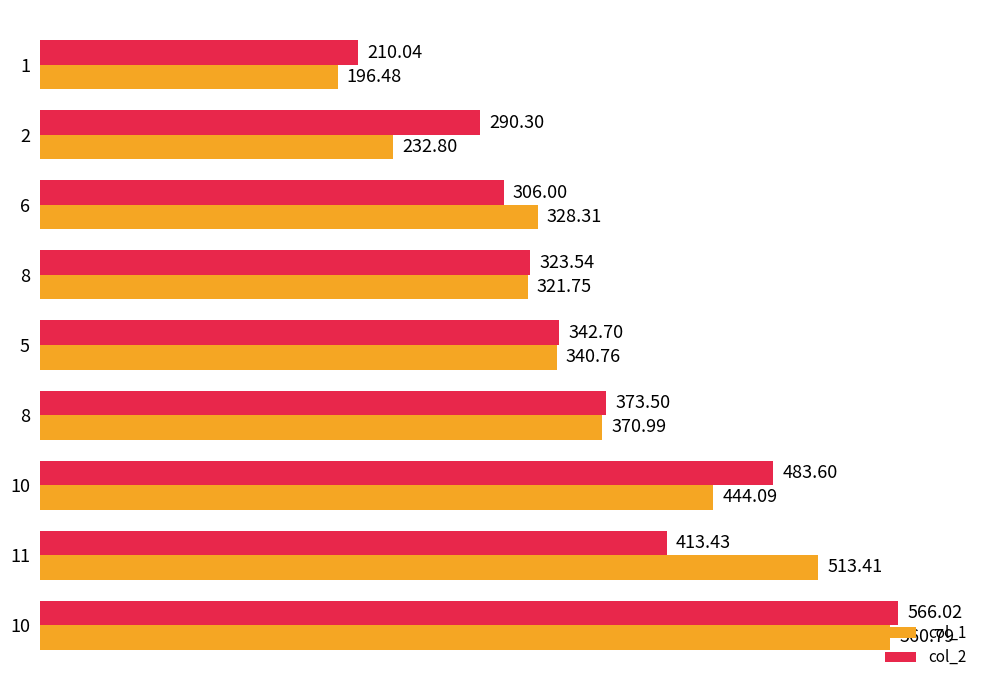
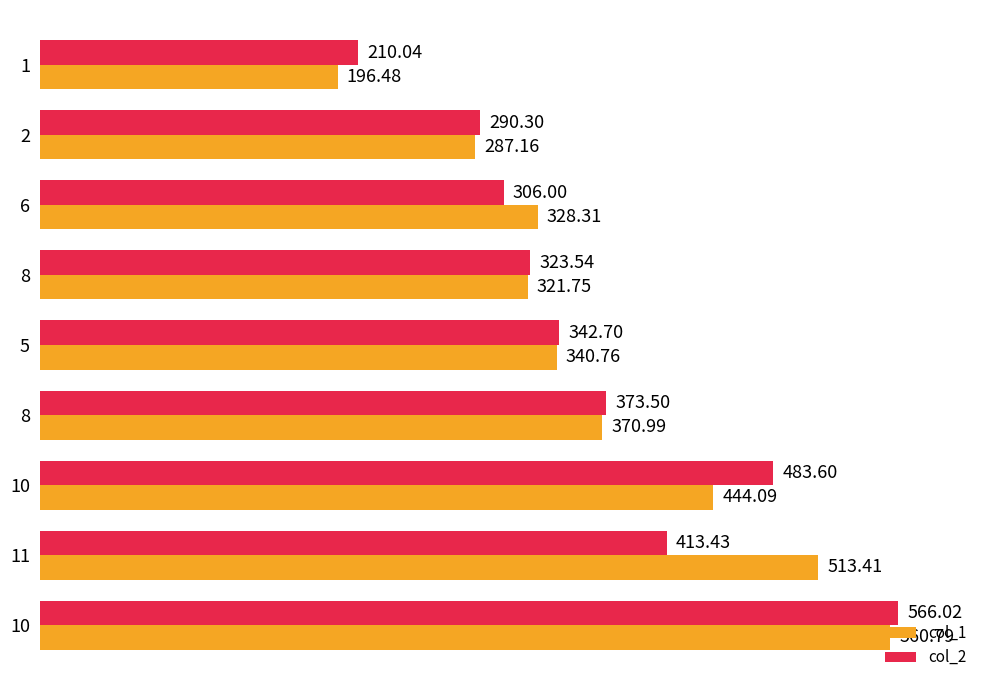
col_1, 2: 232.80 -> 287.16
